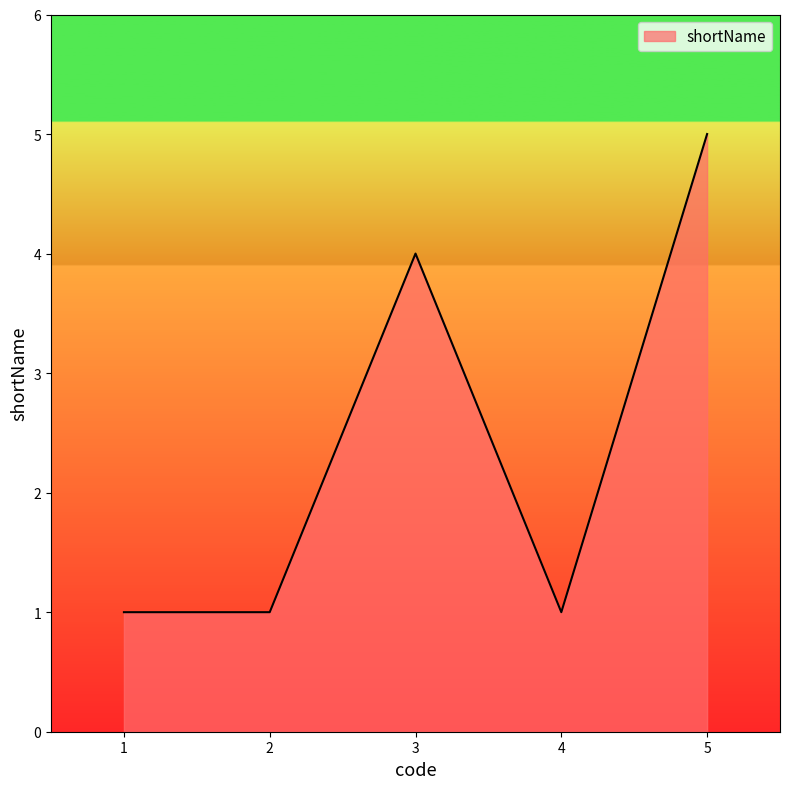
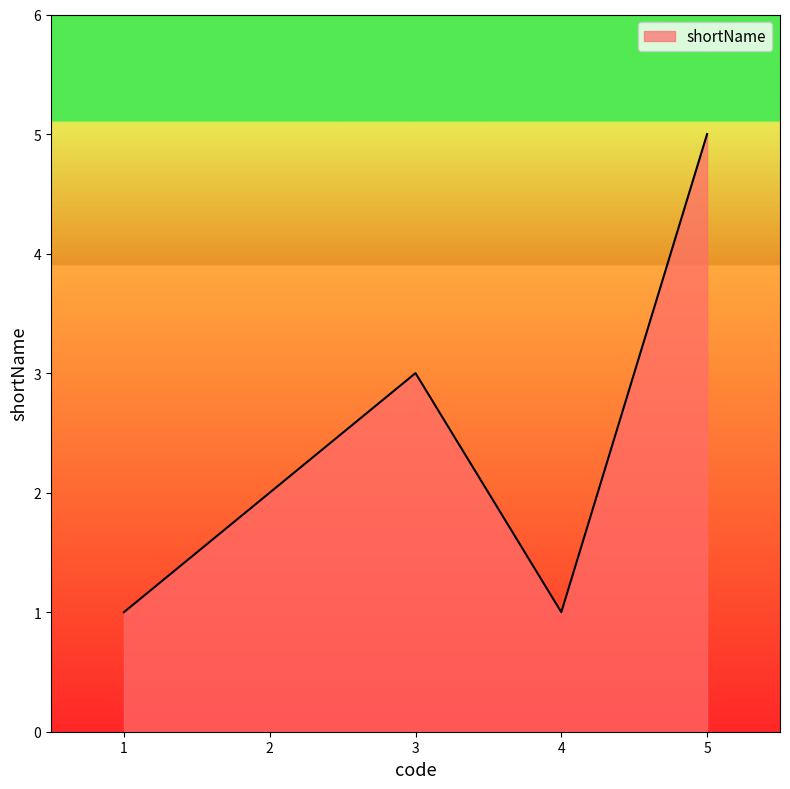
2: 1 -> 2
3: 4 -> 3
